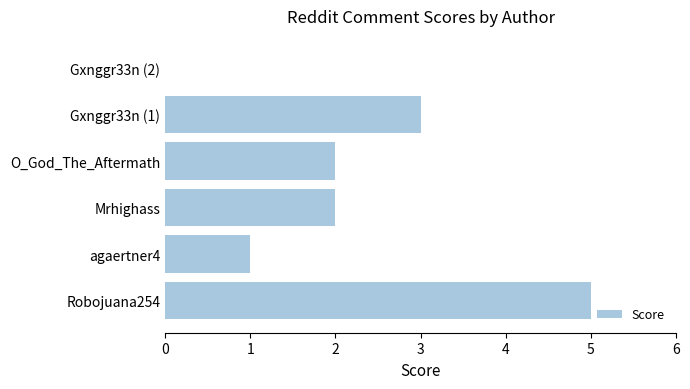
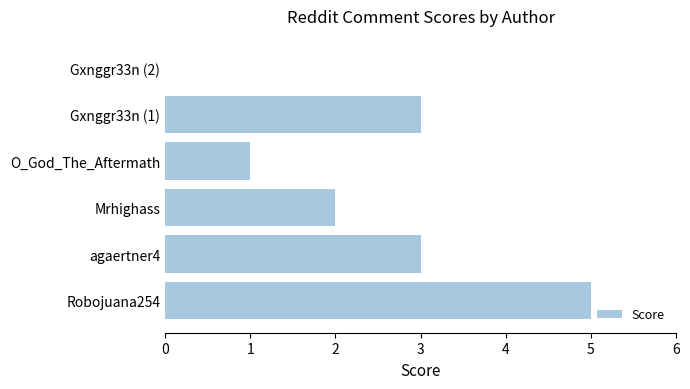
O_God_The_Aftermath: 2 -> 1
agaertner4: 1 -> 3
